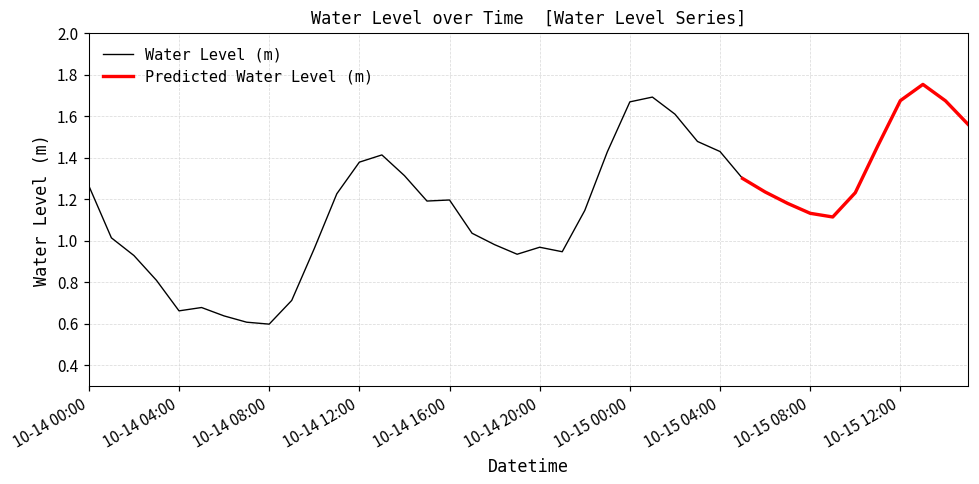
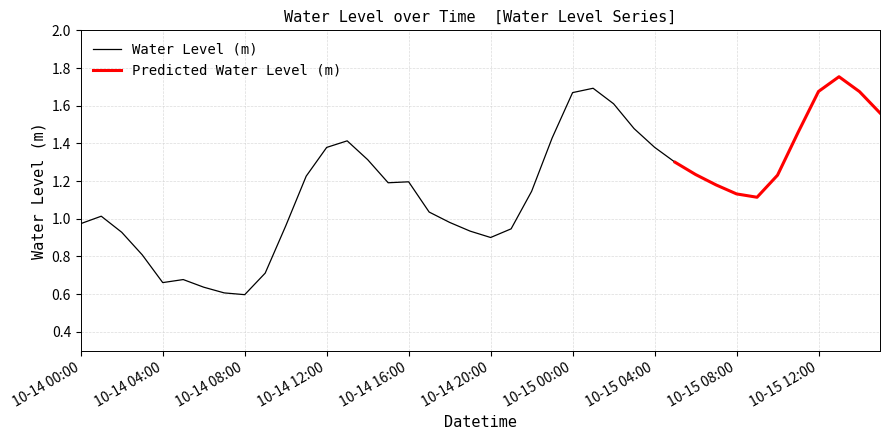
Water Level (m), 10-14 00:00: 1.26 -> 0.97
Water Level (m), 10-14 20:00: 0.97 -> 0.90
Water Level (m), 10-15 04:00: 1.43 -> 1.38
